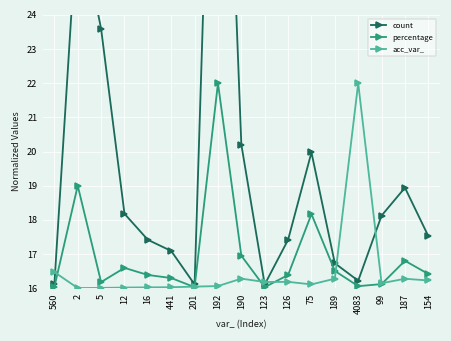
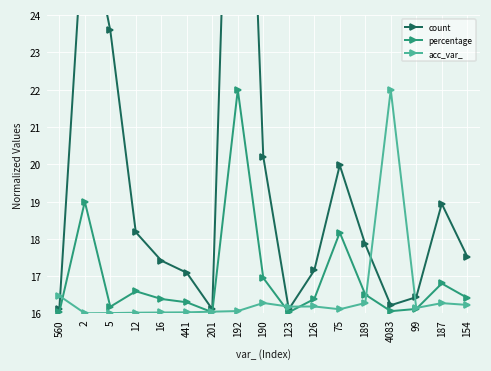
count, 126: 17.4 -> 17.2
count, 189: 16.7 -> 17.9
count, 99: 18.1 -> 16.4
